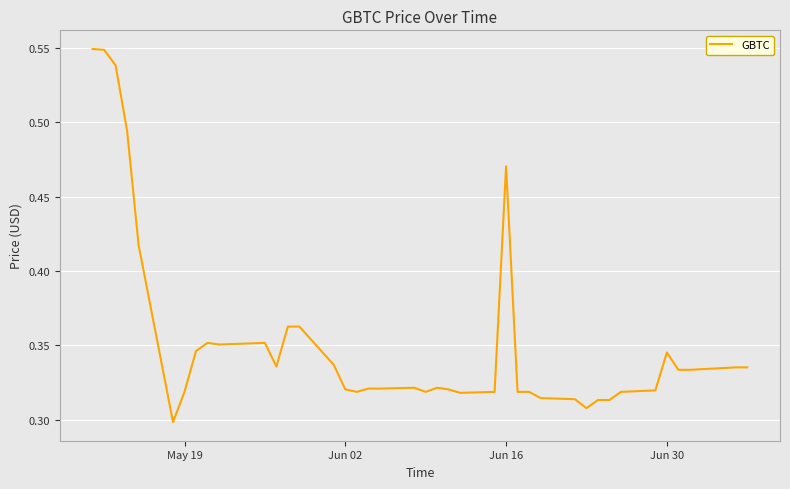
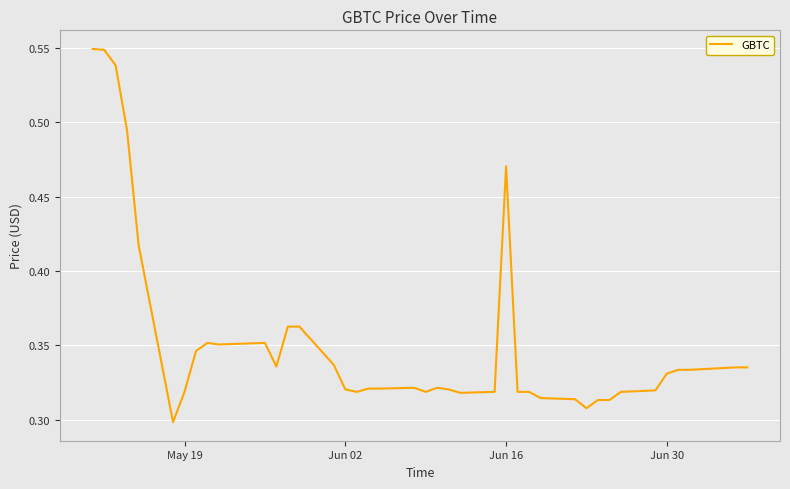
Jun 30: 0.345 -> 0.331
